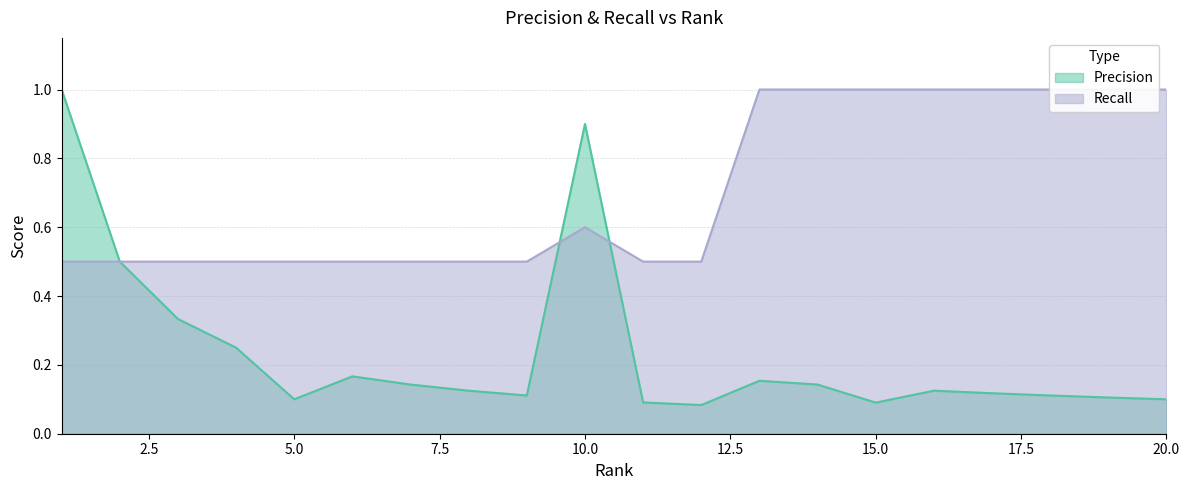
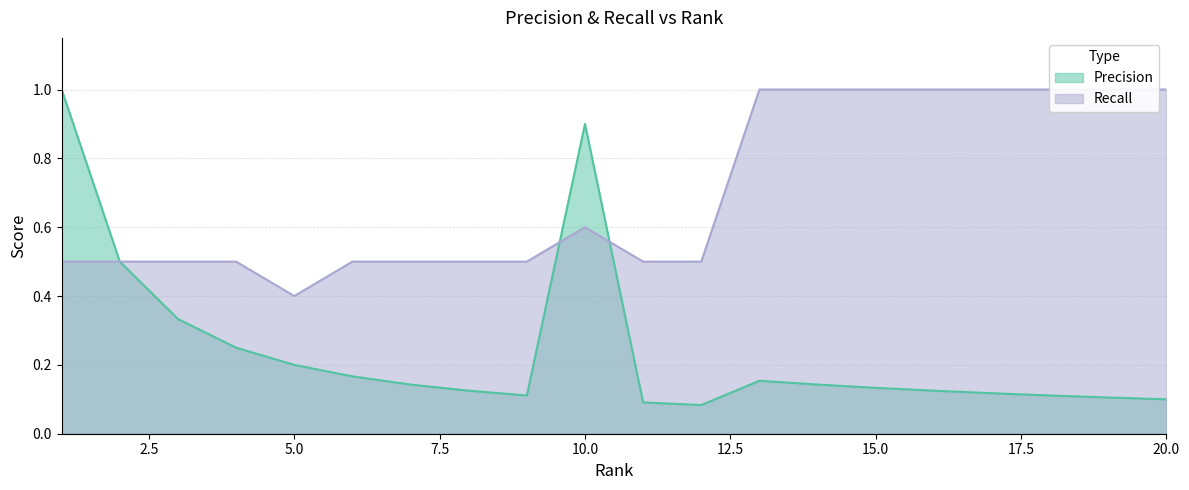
Precision, 5.0: 0.1 -> 0.2
Recall, 5.0: 0.5 -> 0.4
Precision, 15.0: 0.09 -> 0.13
